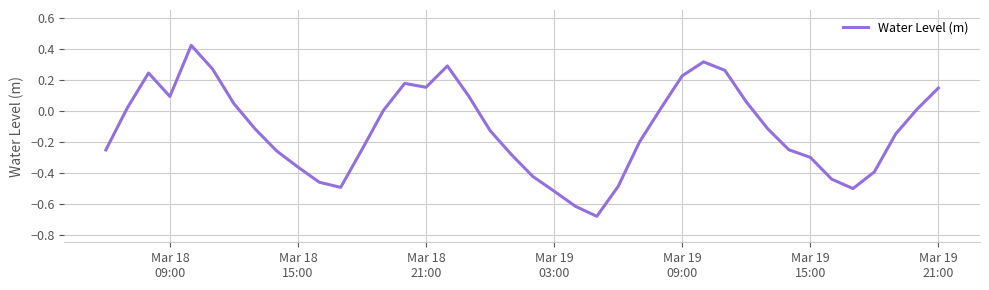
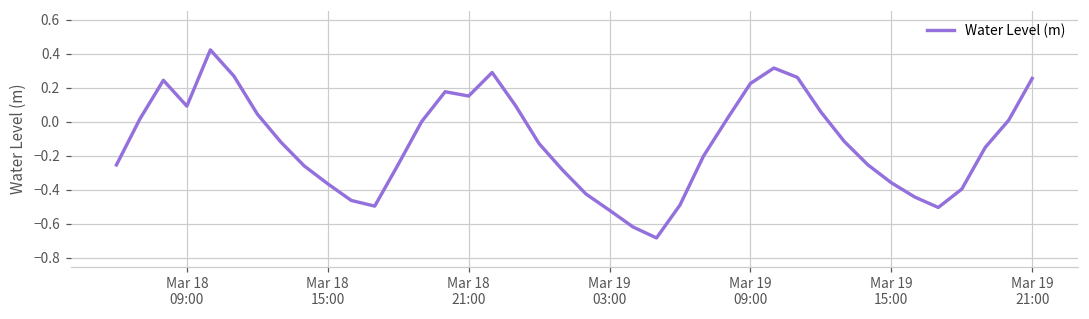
Mar 19 15:00: -0.30 -> -0.36
Mar 19 21:00: 0.15 -> 0.25
